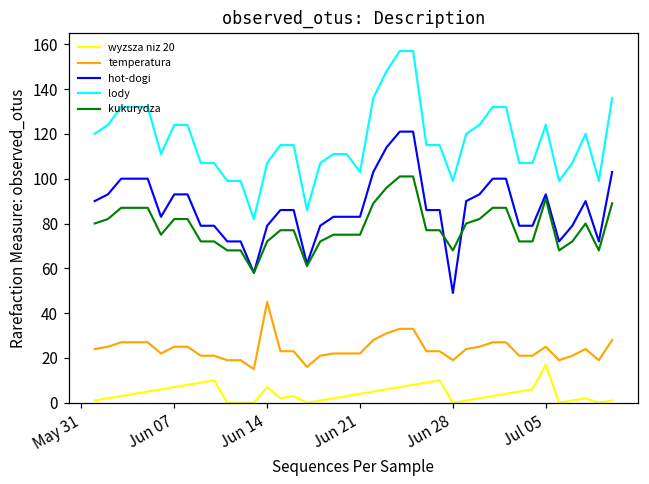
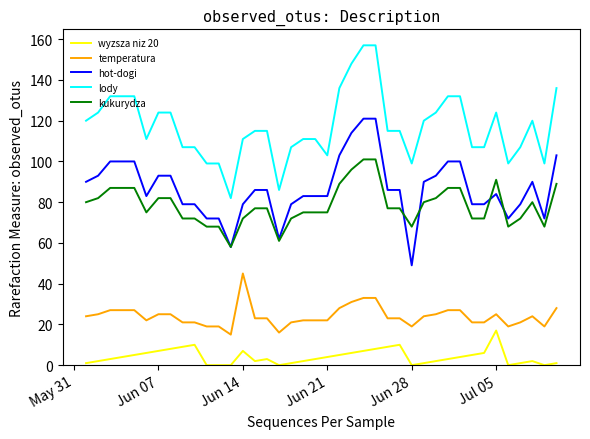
lody, Jun 14: 107 -> 111
hot-dogi, Jul 05: 93 -> 84
